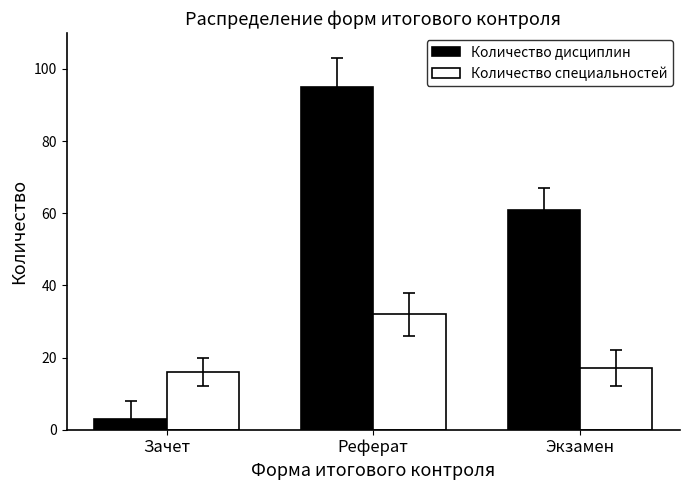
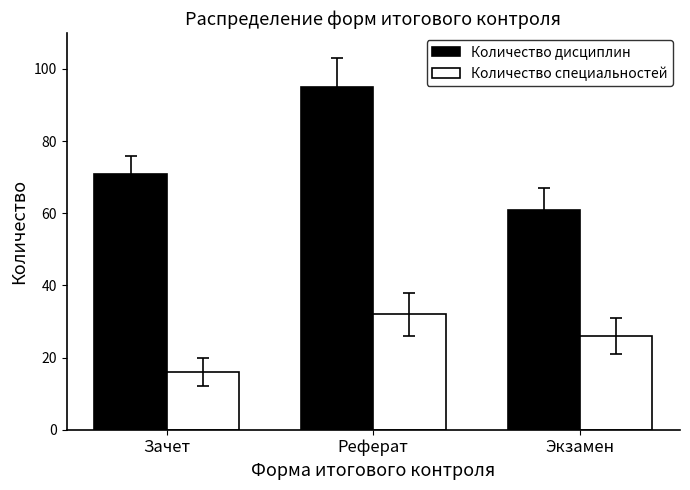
Количество дисциплин, Зачет: 3 -> 71
Количество специальностей, Экзамен: 17 -> 26
